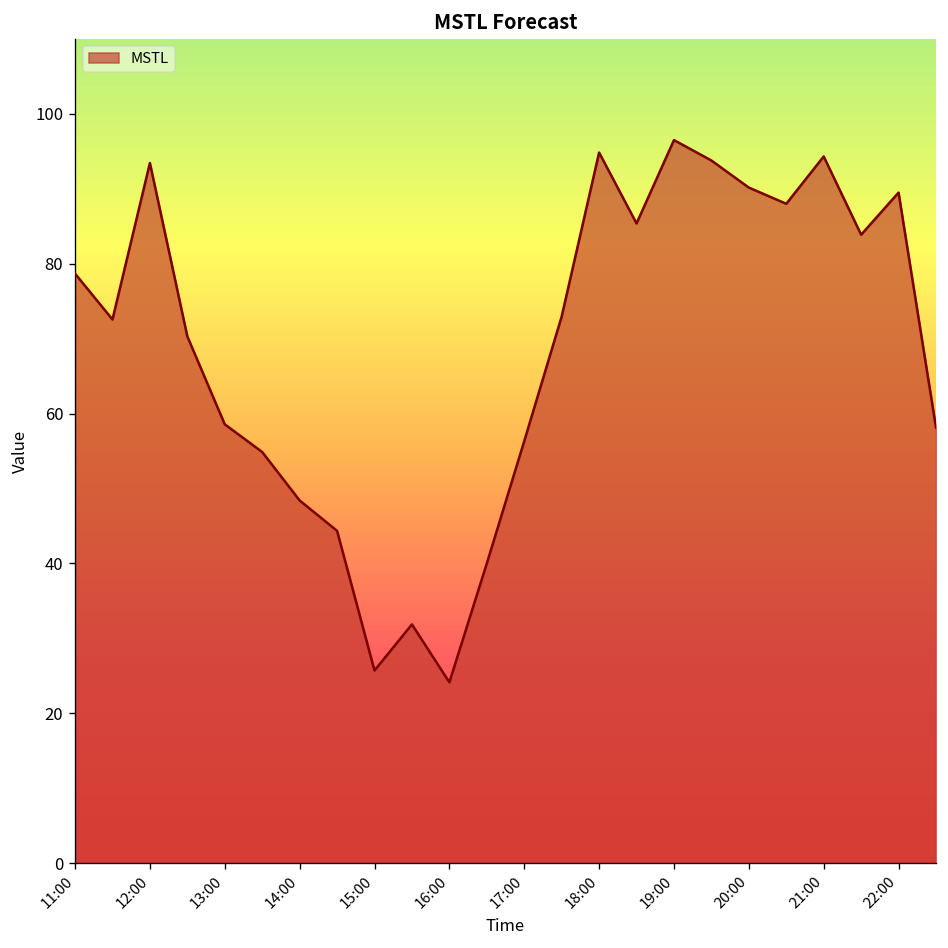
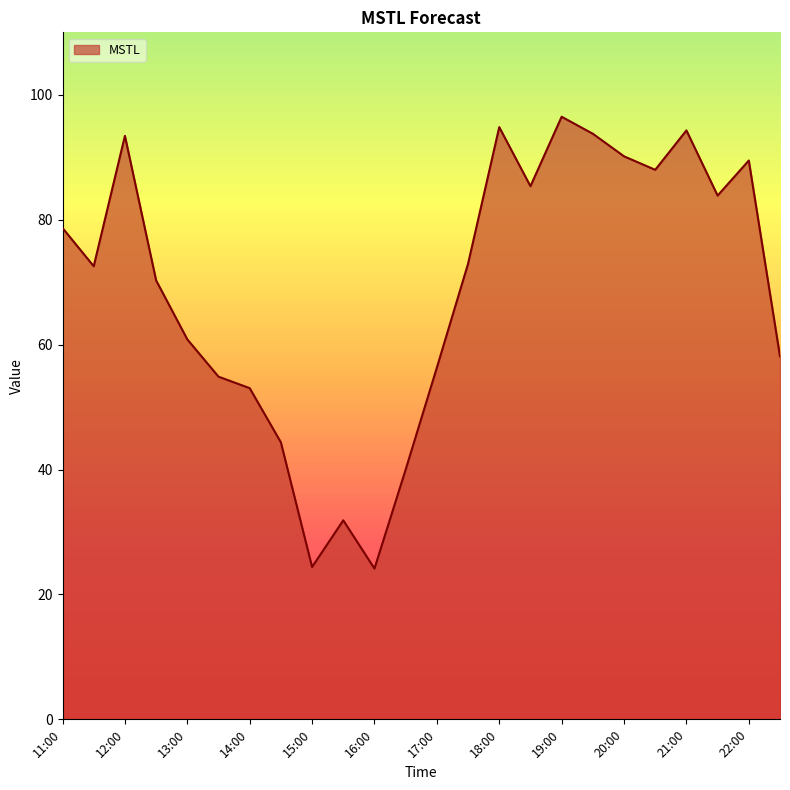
13:00: 59 -> 61
14:00: 48 -> 53
15:00: 26 -> 24
